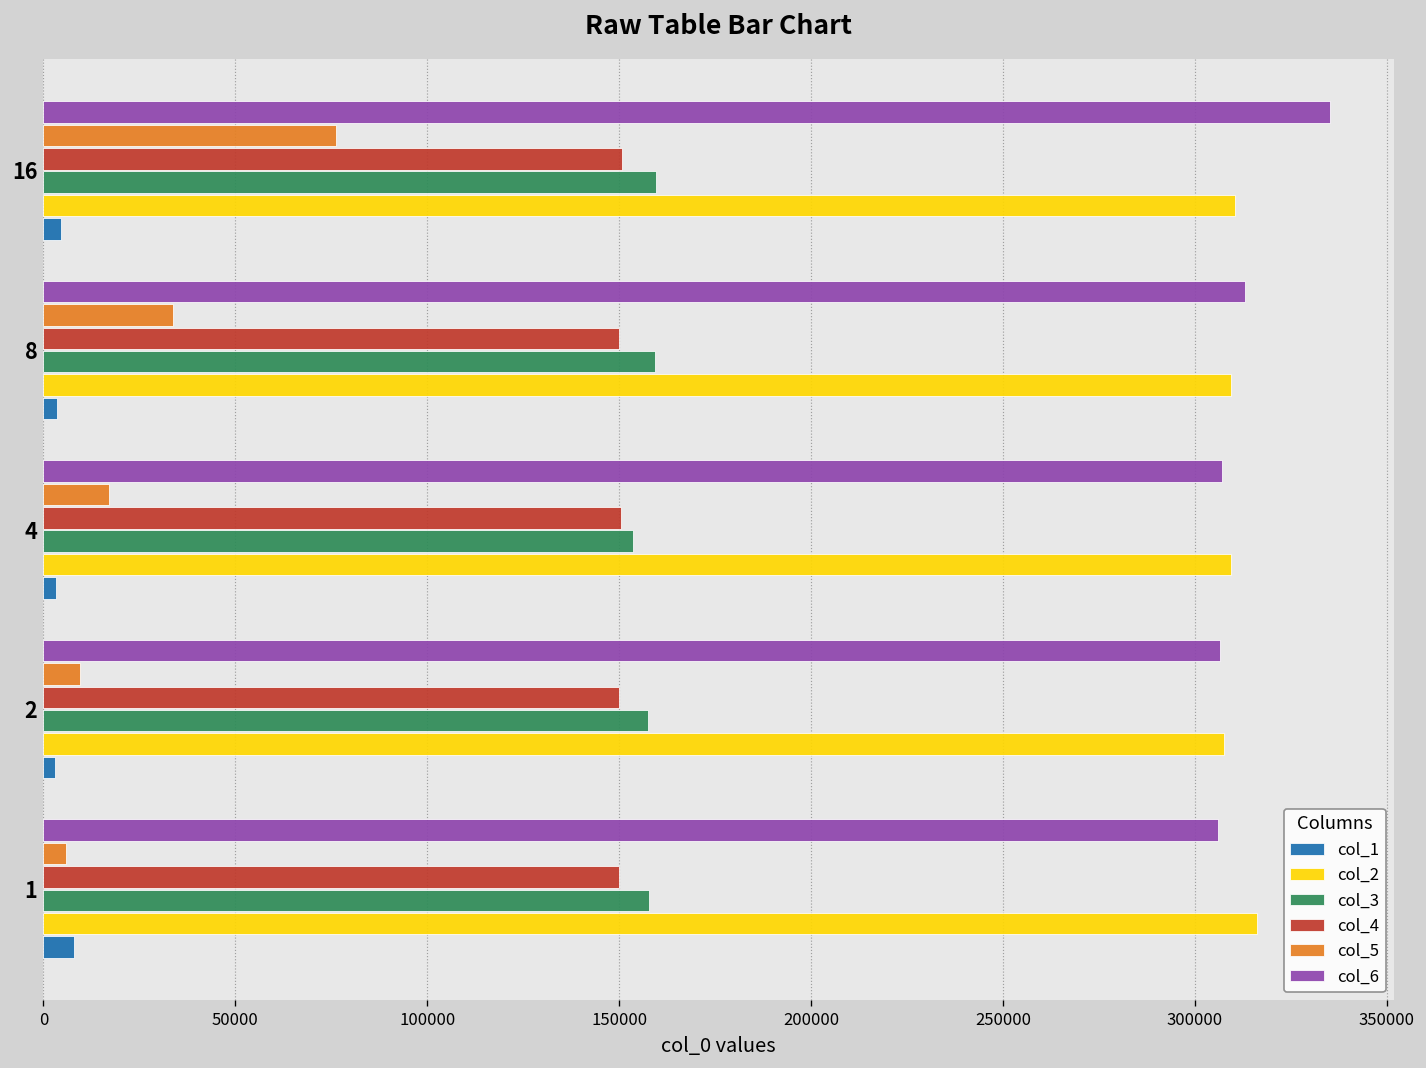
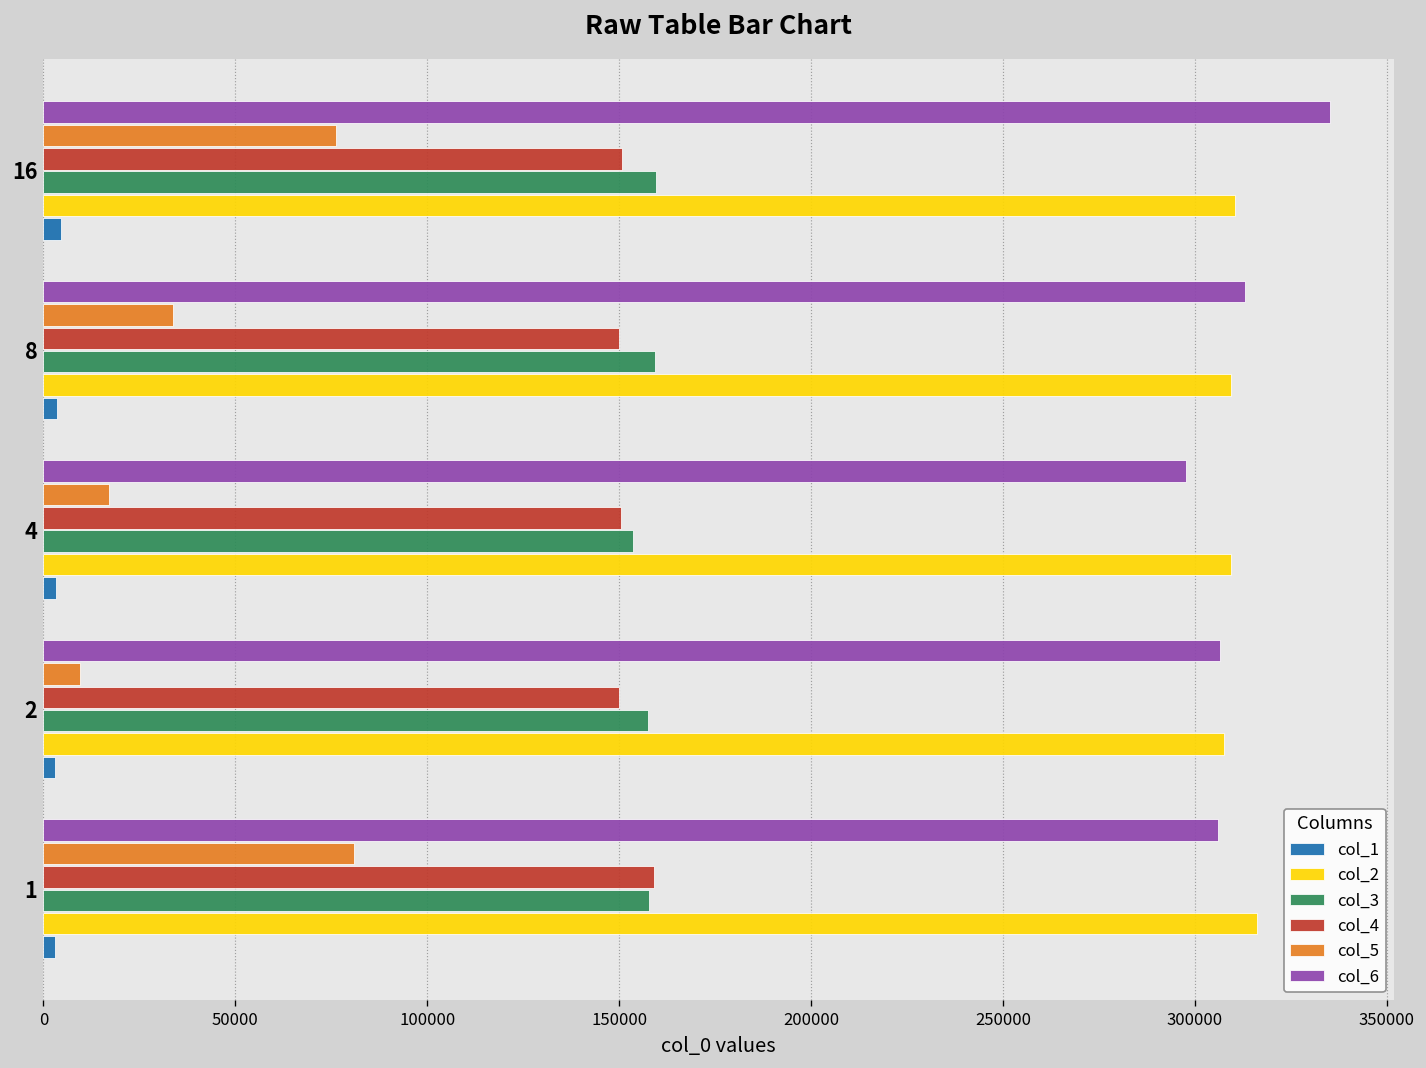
col_6, 4: 307000 -> 298000
col_5, 1: 6000 -> 81000
col_4, 1: 150000 -> 159000
col_1, 1: 8000 -> 3000
